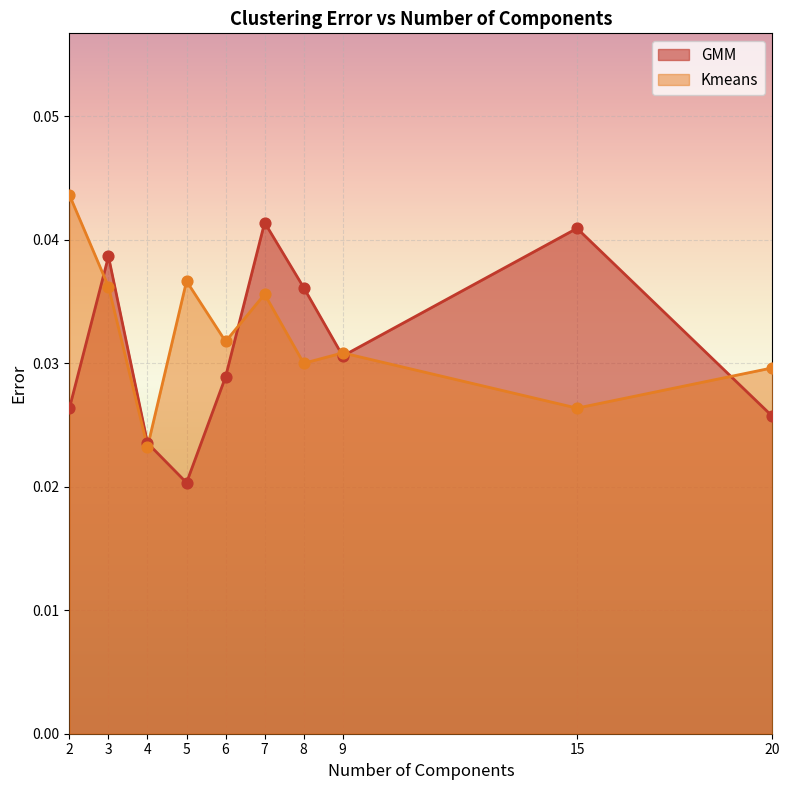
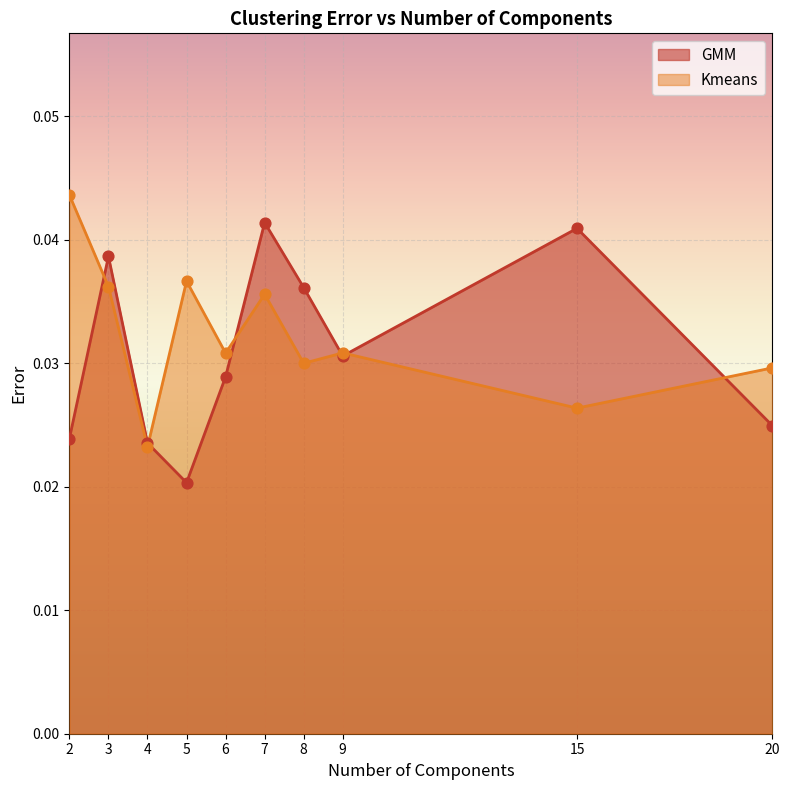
GMM, 2: 0.0263 -> 0.0239
Kmeans, 6: 0.0318 -> 0.0308
GMM, 20: 0.0257 -> 0.0249
